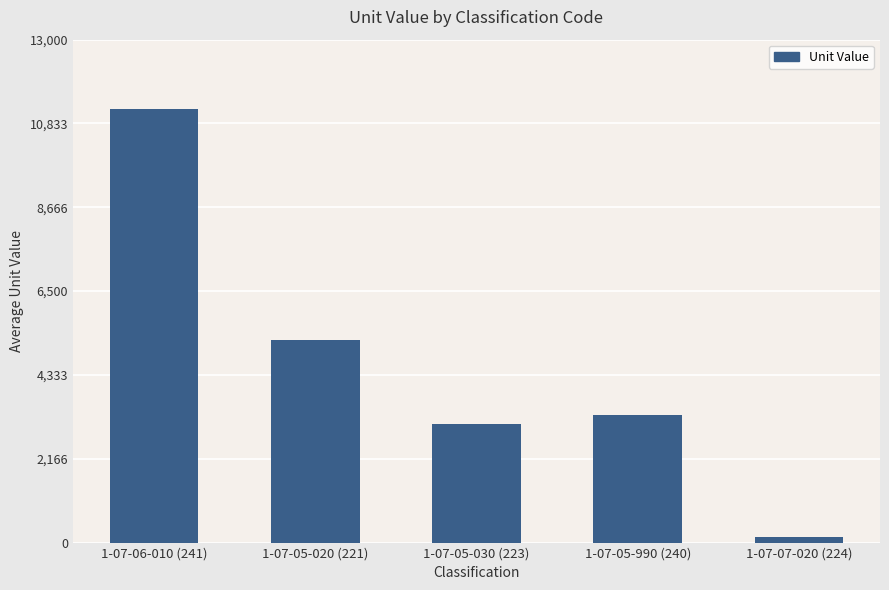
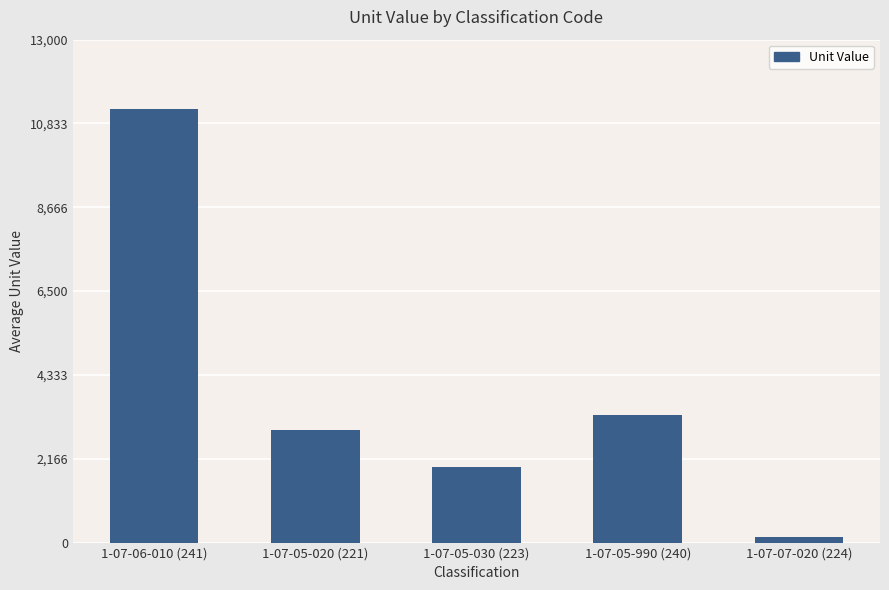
1-07-05-020 (221): 5,200 -> 2,900
1-07-05-030 (223): 3,100 -> 2,000
